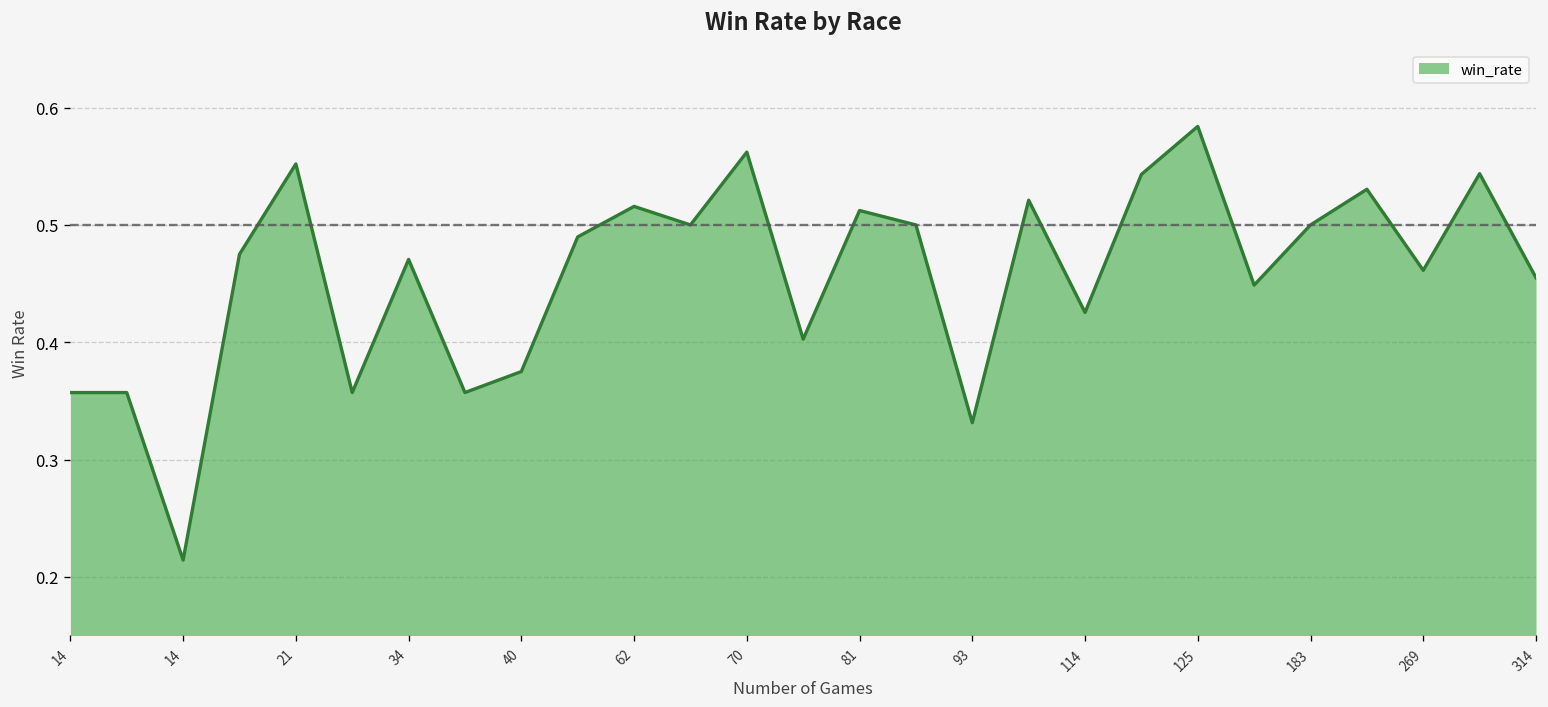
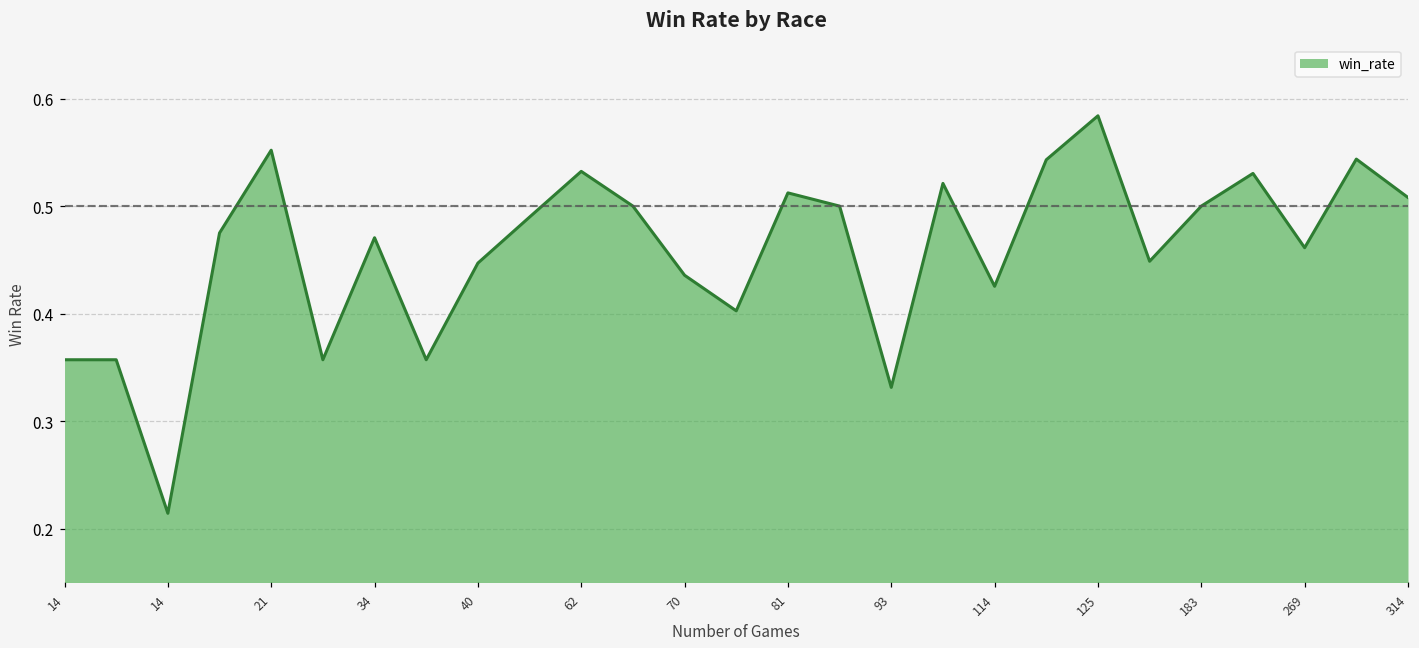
40: 0.38 -> 0.45
62: 0.52 -> 0.53
70: 0.56 -> 0.44
314: 0.46 -> 0.51
